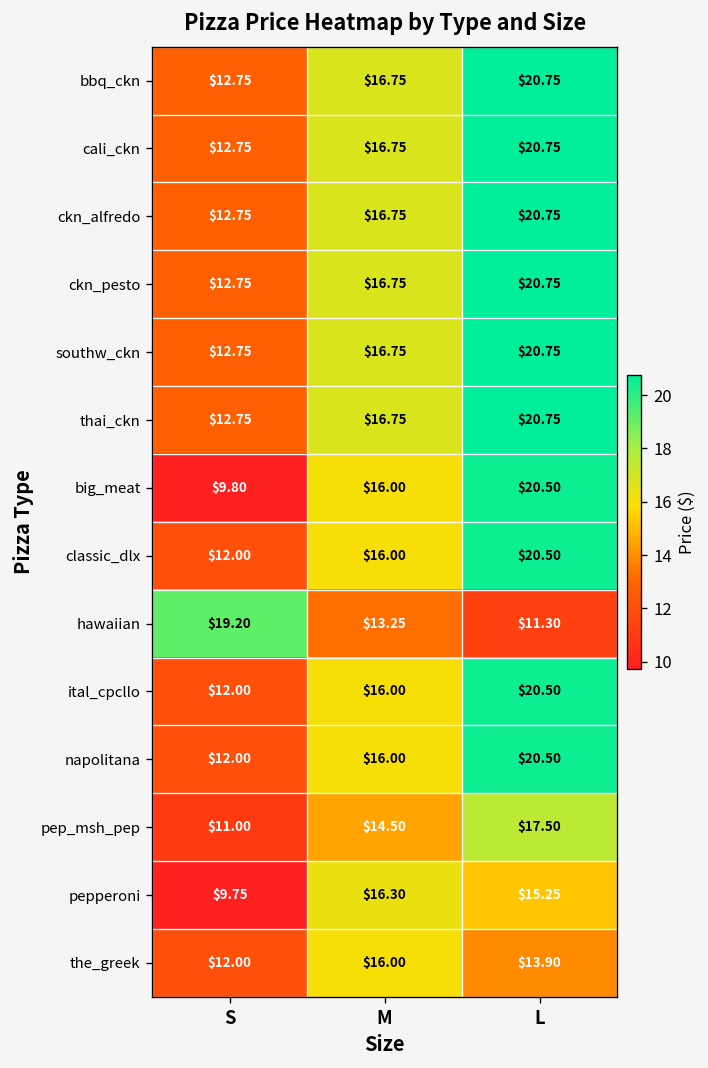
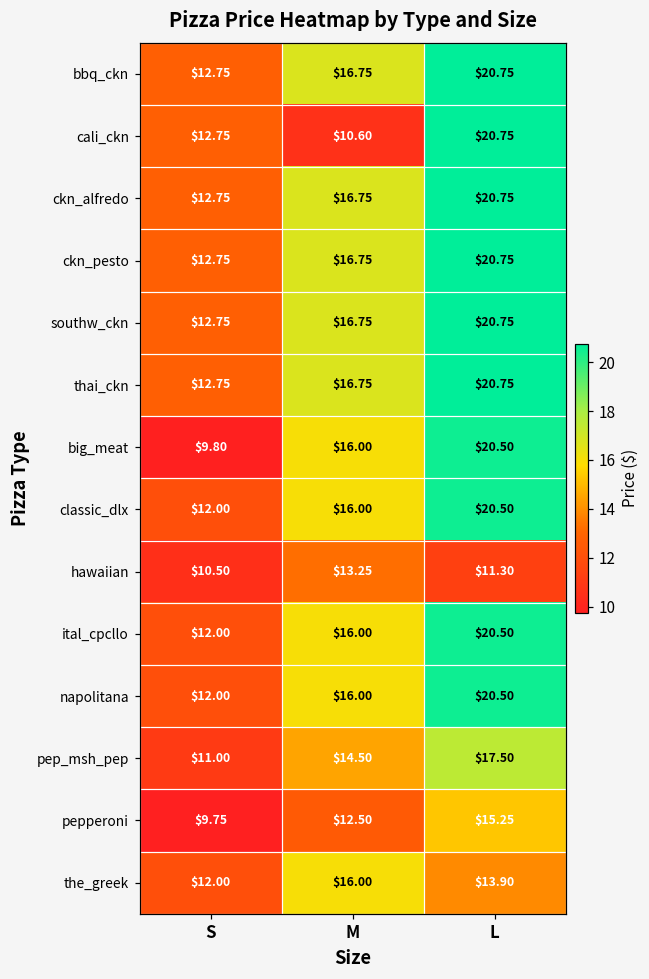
cali_ckn, M: $16.75 -> $10.60
hawaiian, S: $19.20 -> $10.50
pepperoni, M: $16.30 -> $12.50
